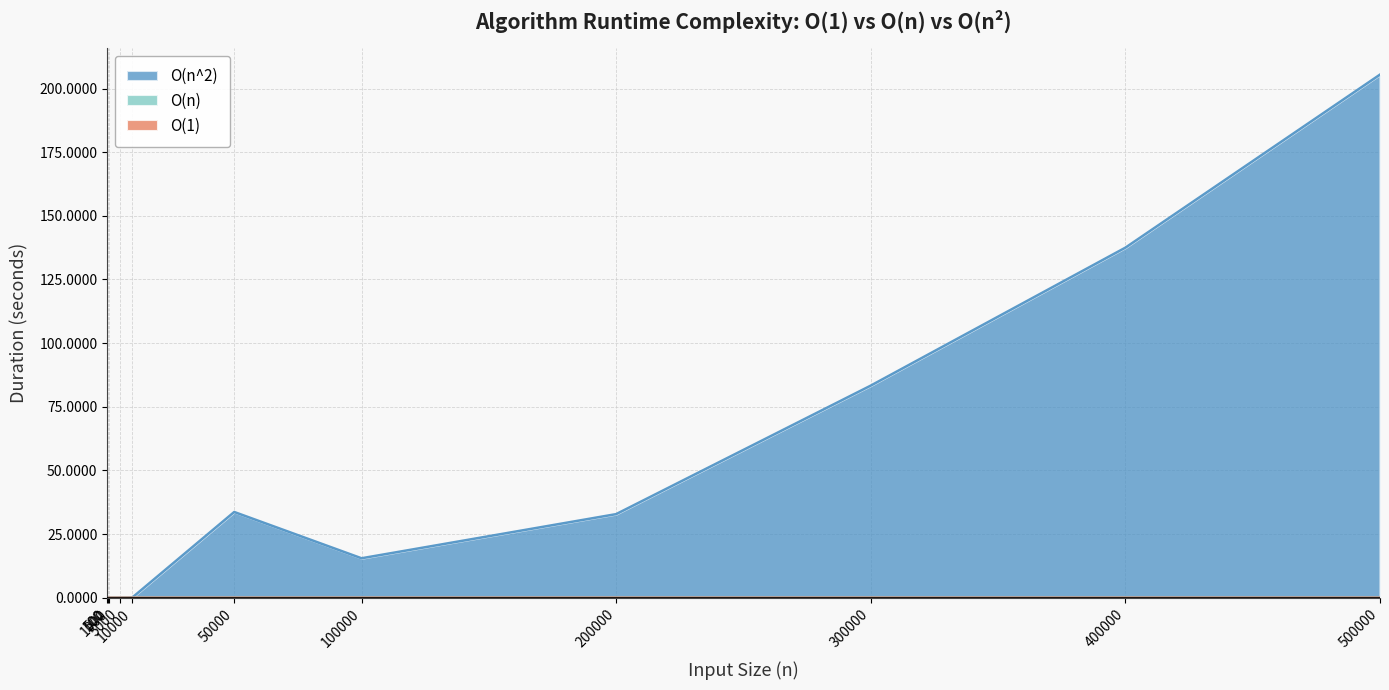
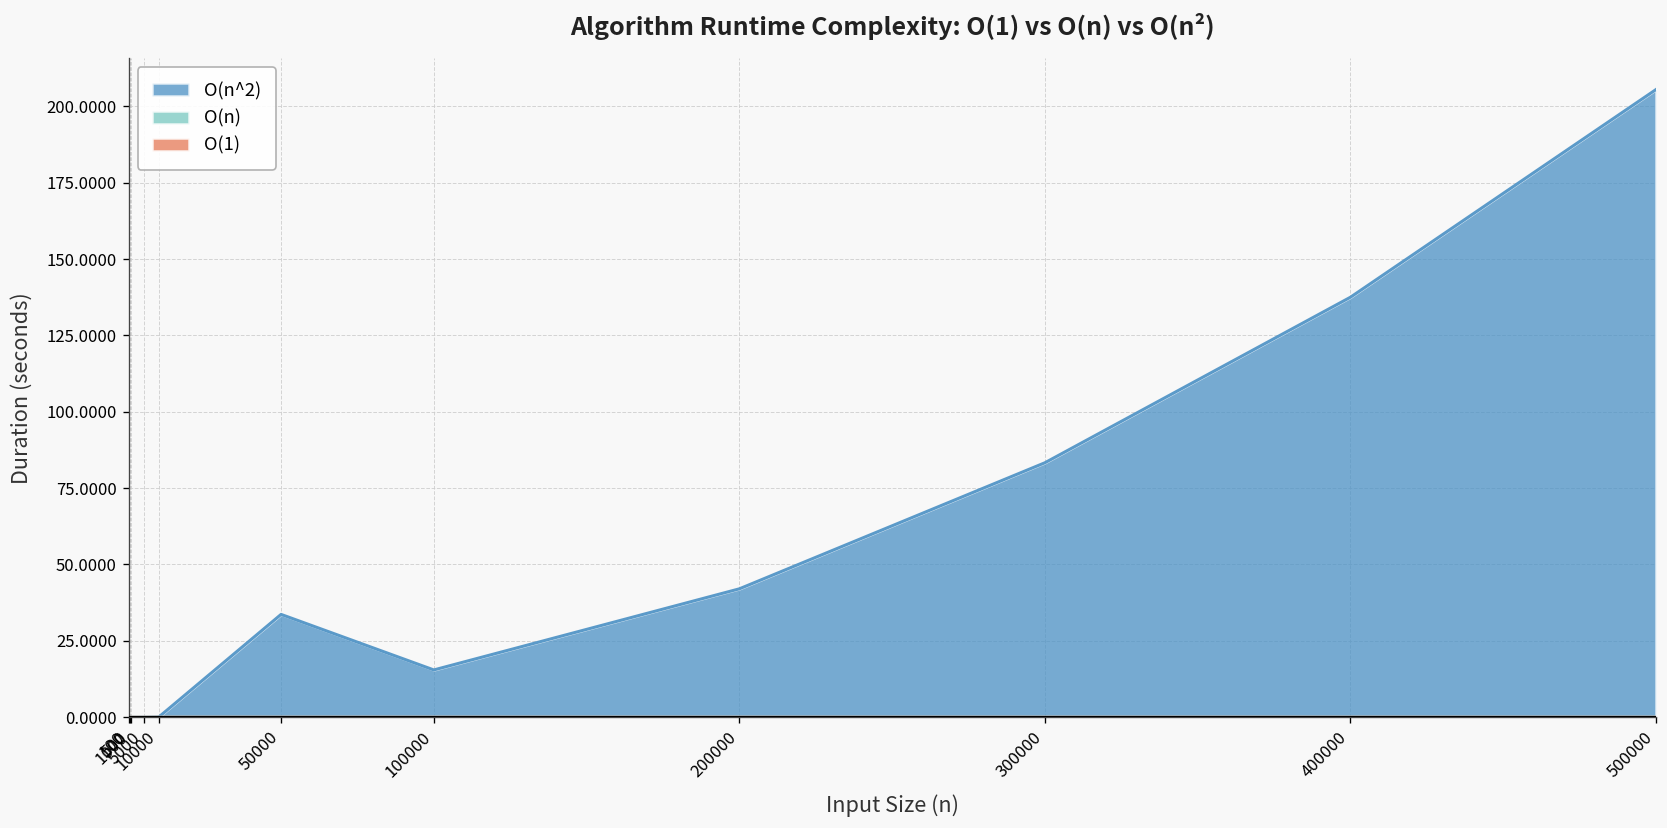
O(n^2), 200000: 33 -> 42
